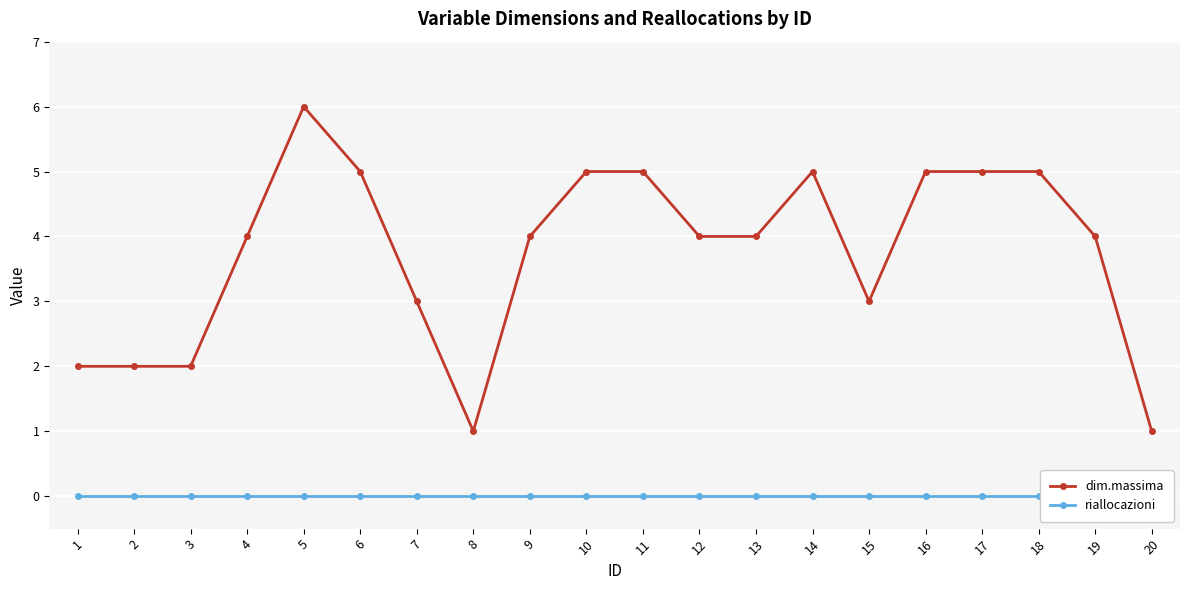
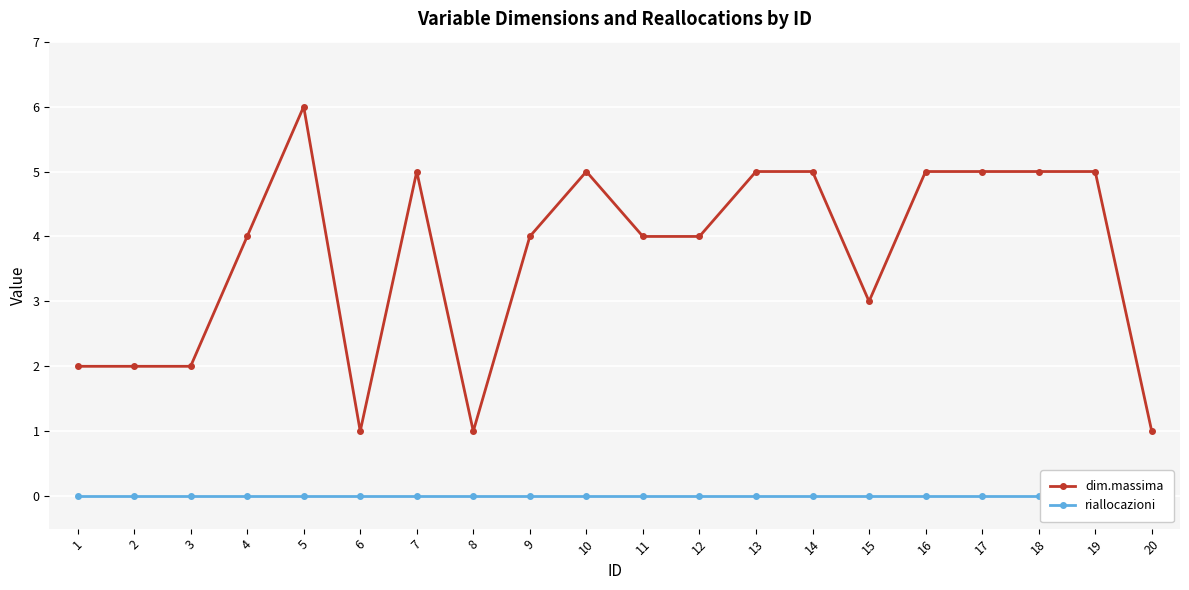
dim.massima, 6: 5 -> 1
dim.massima, 7: 3 -> 5
dim.massima, 11: 5 -> 4
dim.massima, 13: 4 -> 5
dim.massima, 19: 4 -> 5
